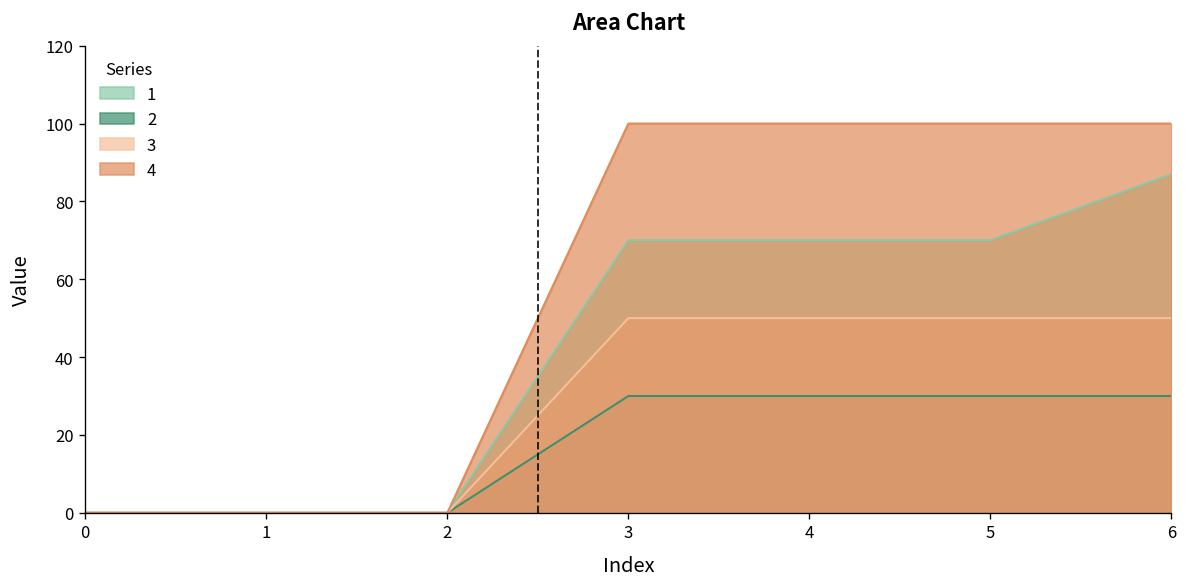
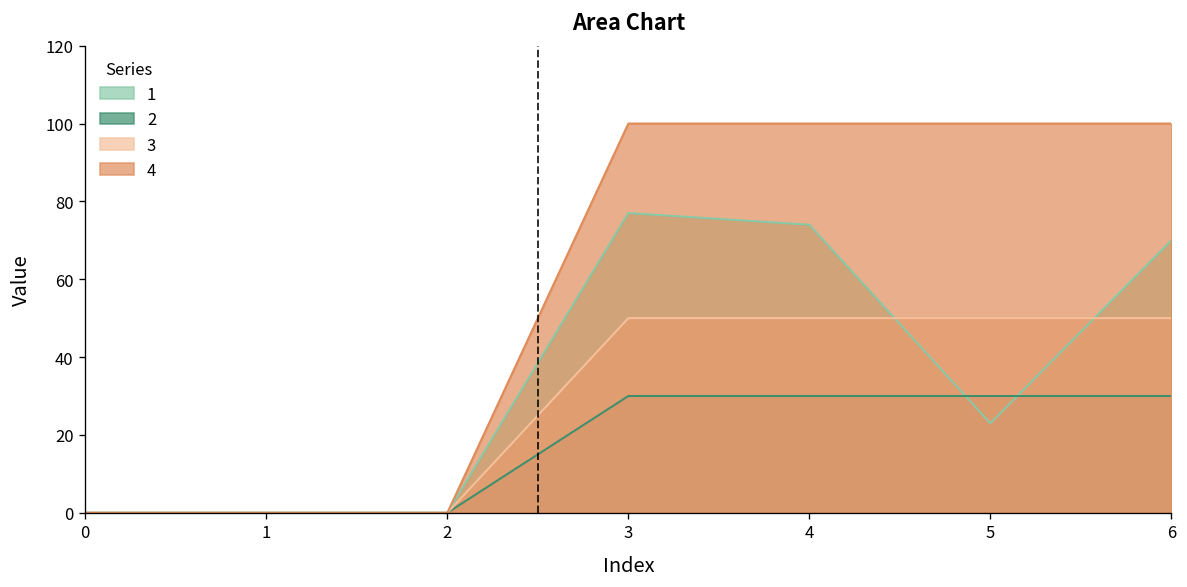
1, 3: 70 -> 77
1, 4: 70 -> 74
1, 5: 70 -> 23
1, 6: 87 -> 70
